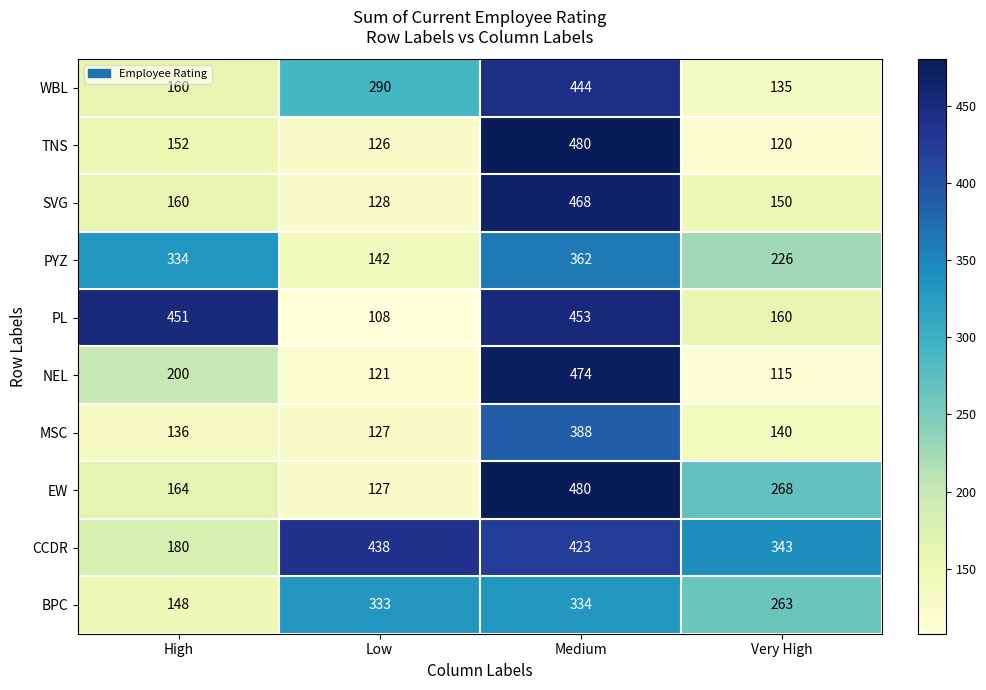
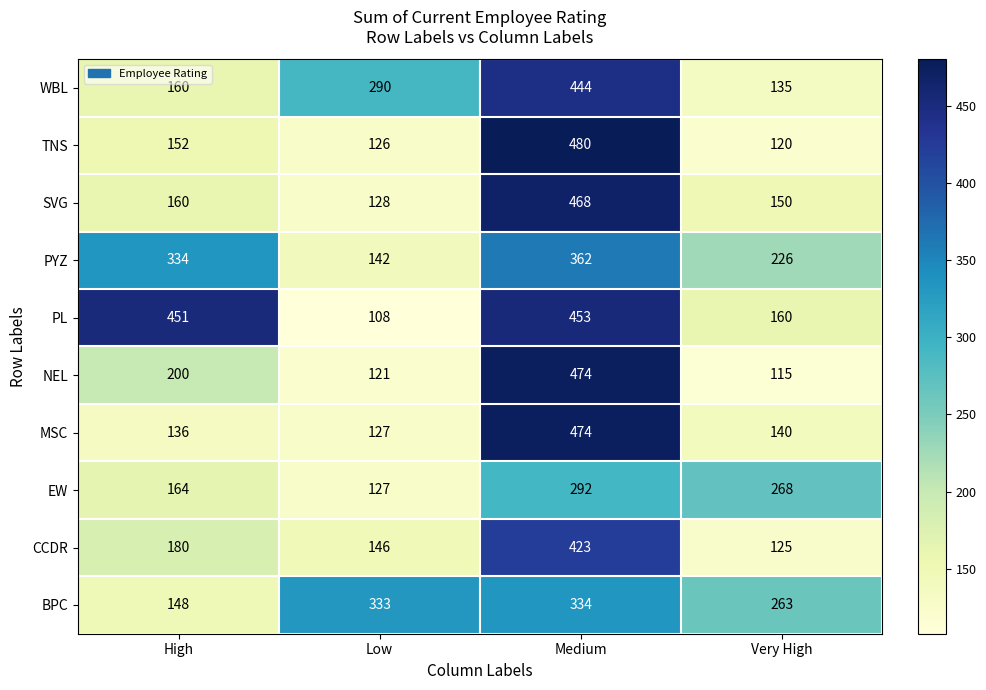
MSC, Medium: 388 -> 474
EW, Medium: 480 -> 292
CCDR, Low: 438 -> 146
CCDR, Very High: 343 -> 125
